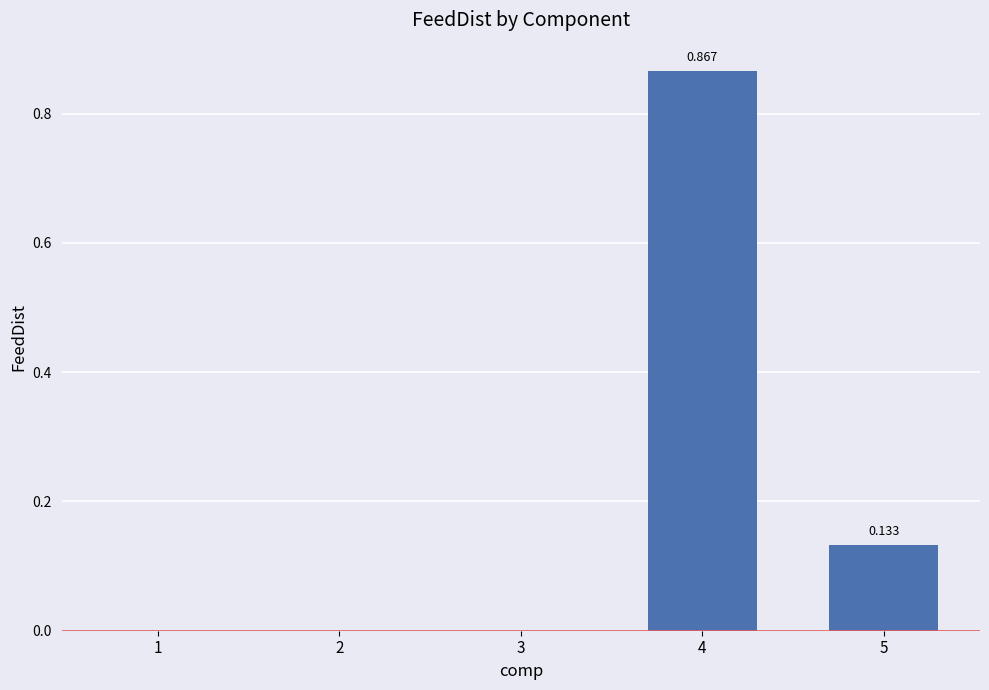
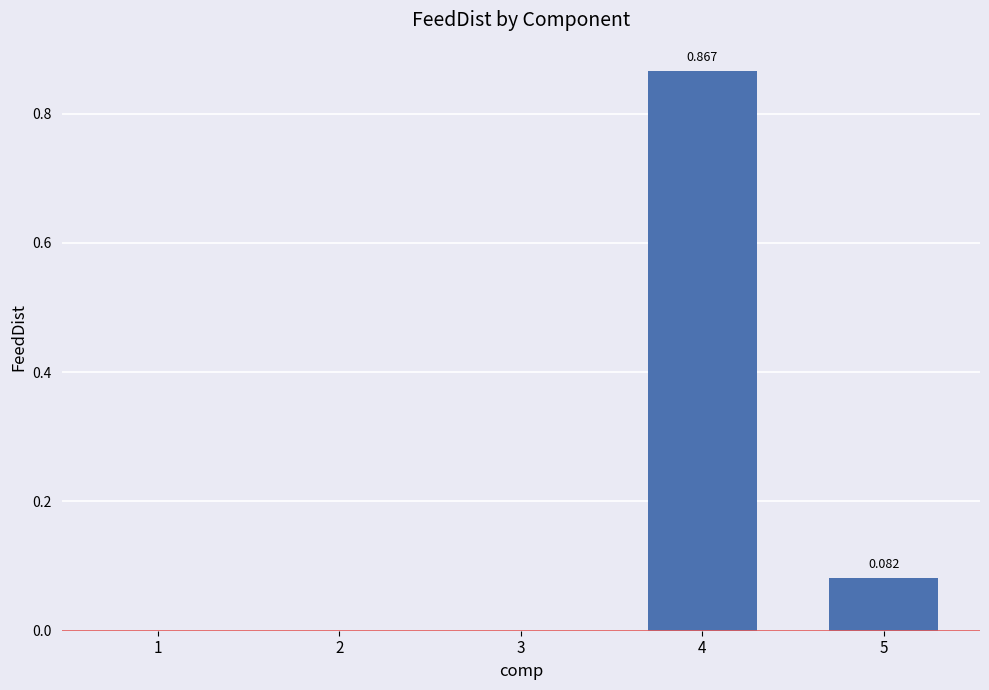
5: 0.133 -> 0.082
